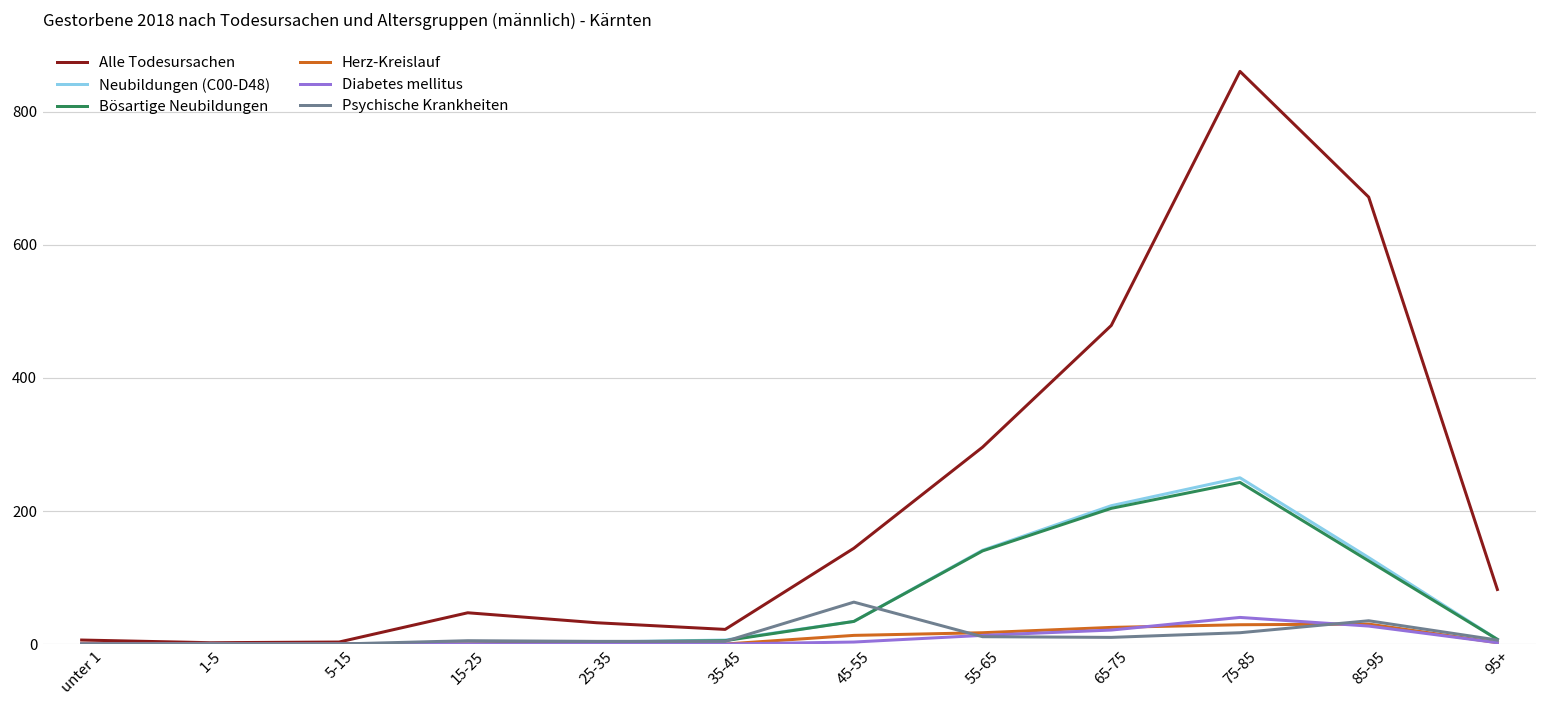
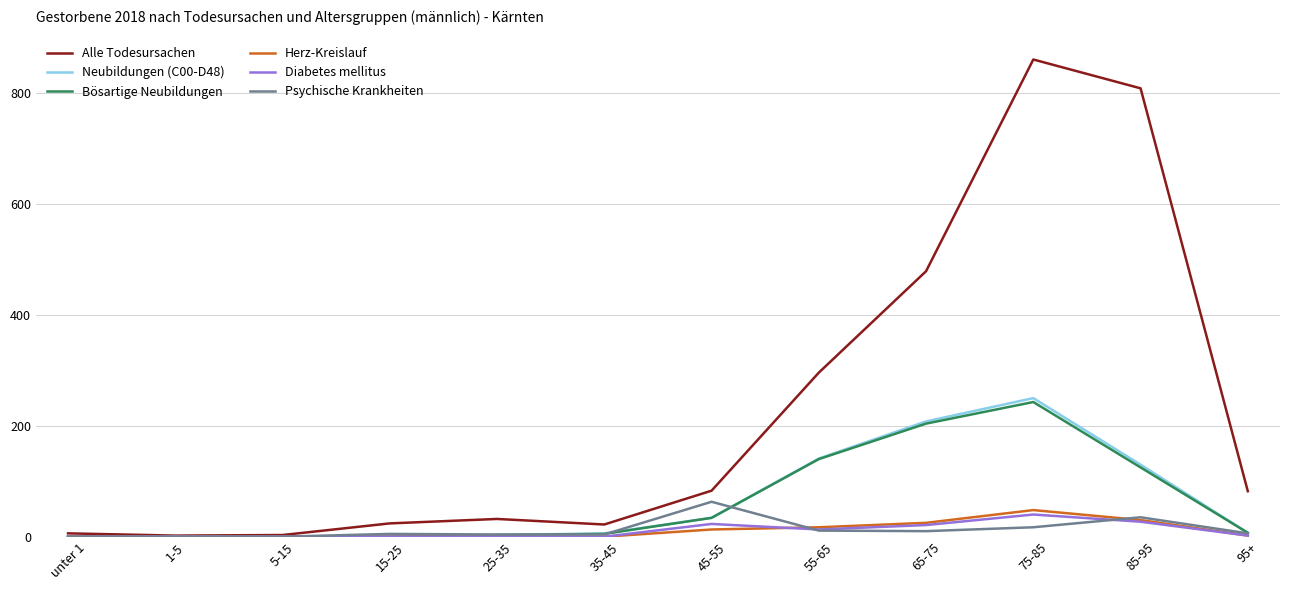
Alle Todesursachen, 15-25: 50 -> 20
Alle Todesursachen, 45-55: 140 -> 80
Diabetes mellitus, 45-55: 0 -> 20
Herz-Kreislauf, 75-85: 30 -> 50
Alle Todesursachen, 85-95: 670 -> 810
